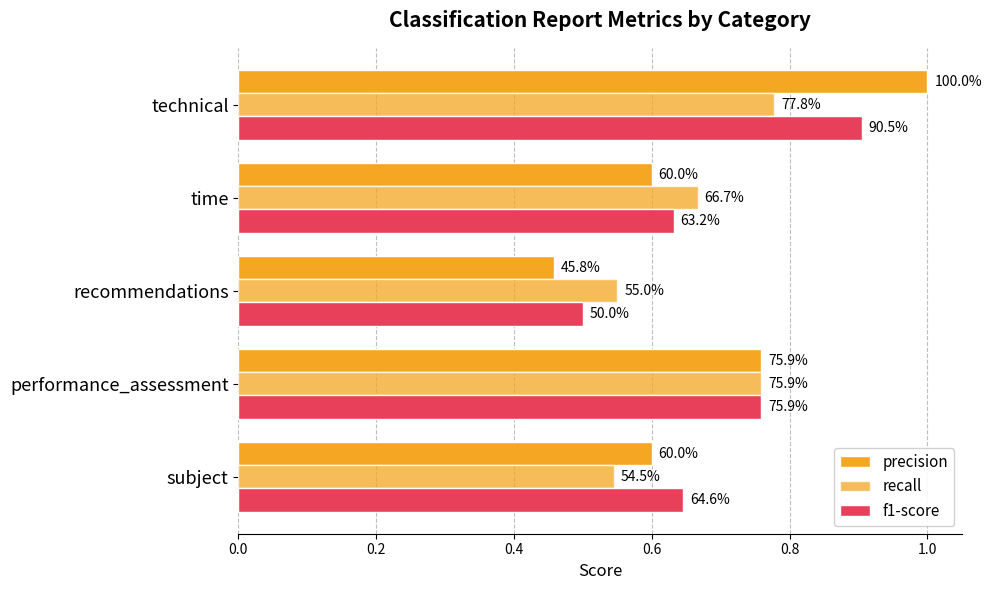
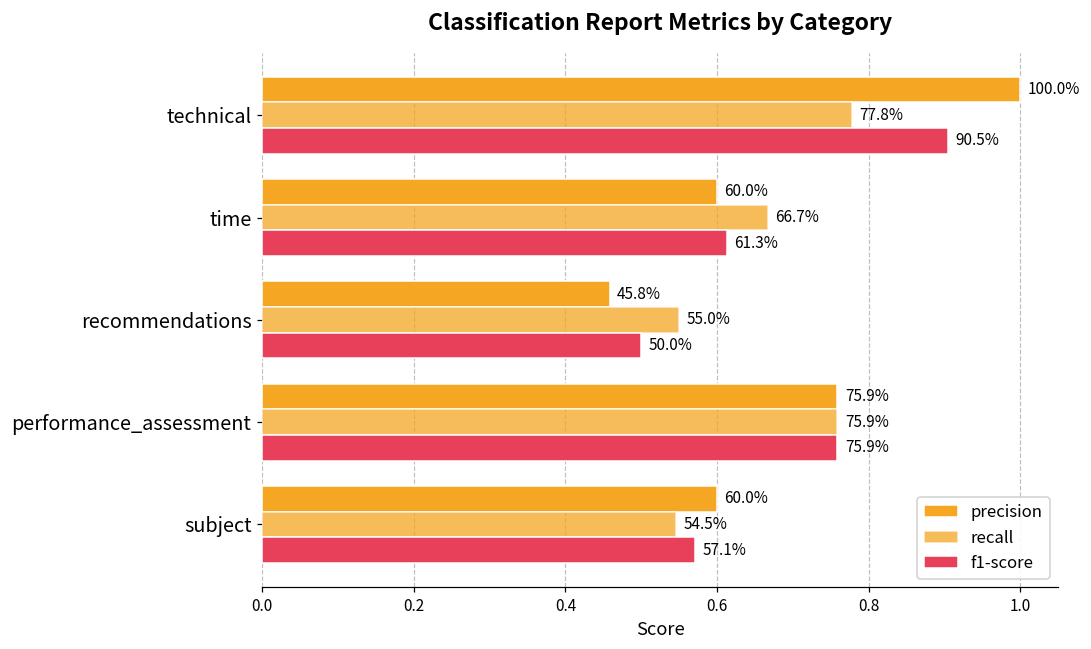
f1-score, time: 63.2% -> 61.3%
f1-score, subject: 64.6% -> 57.1%
